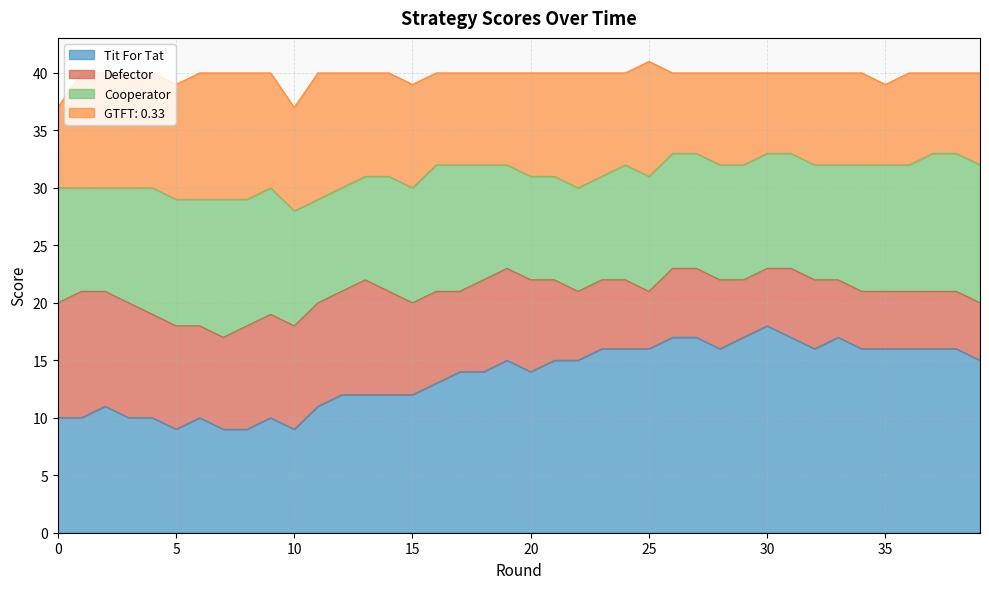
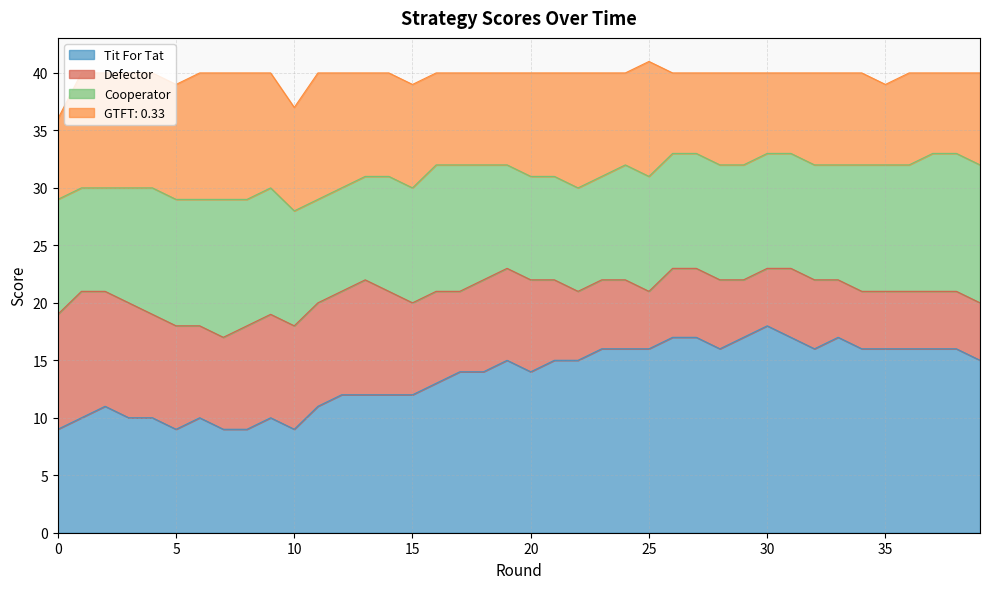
Tit For Tat, 0: 10 -> 9
